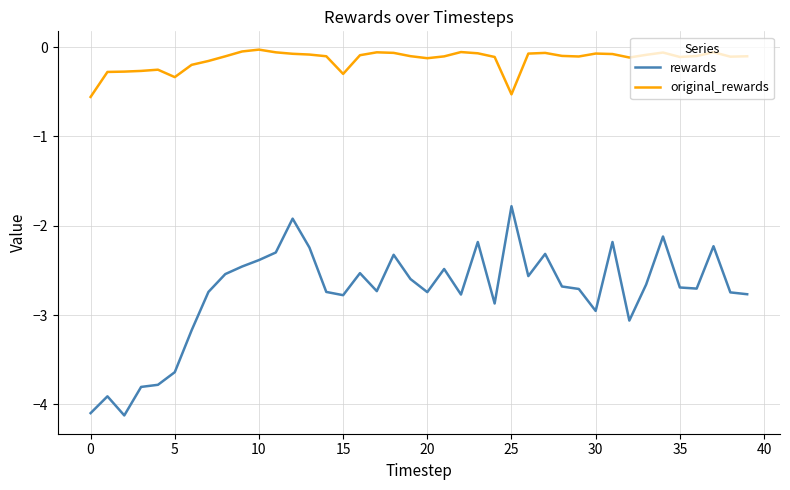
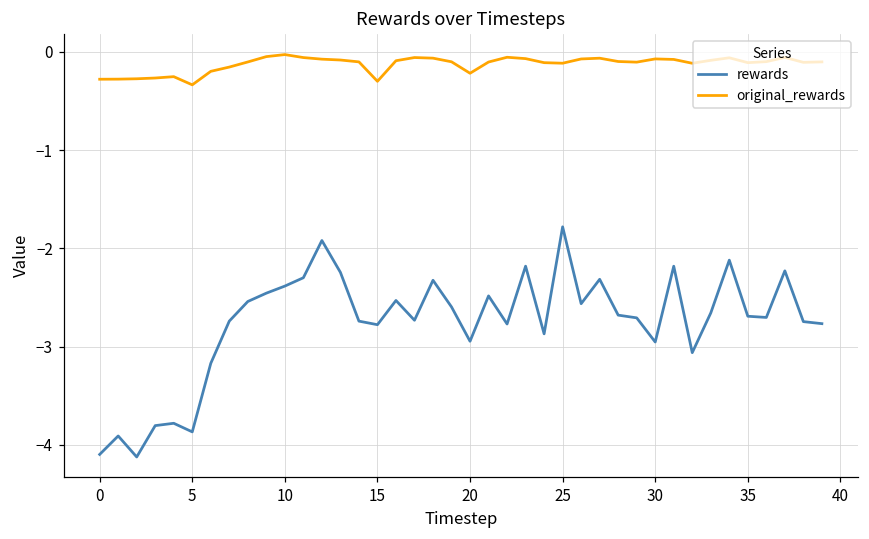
original_rewards, 0: -0.6 -> -0.3
rewards, 5: -3.6 -> -3.9
rewards, 20: -2.7 -> -2.9
original_rewards, 20: -0.1 -> -0.2
original_rewards, 25: -0.5 -> -0.1
